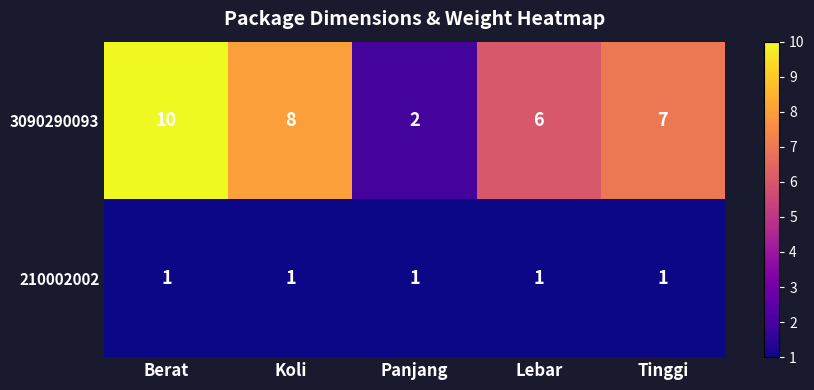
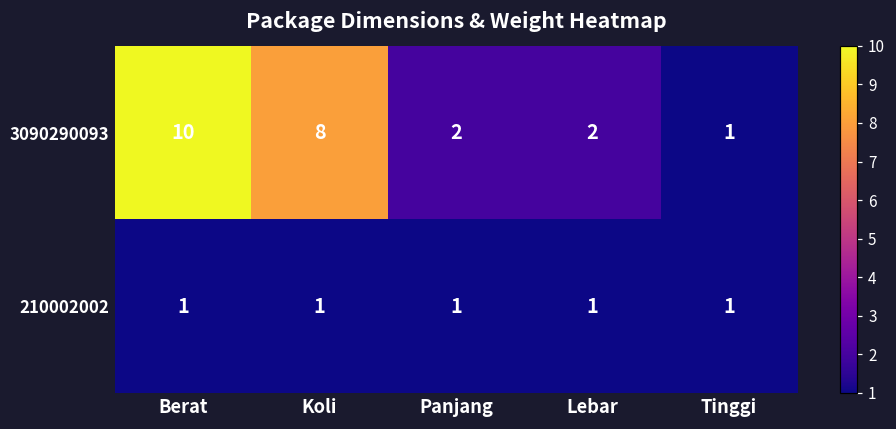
3090290093, Lebar: 6 -> 2
3090290093, Tinggi: 7 -> 1
